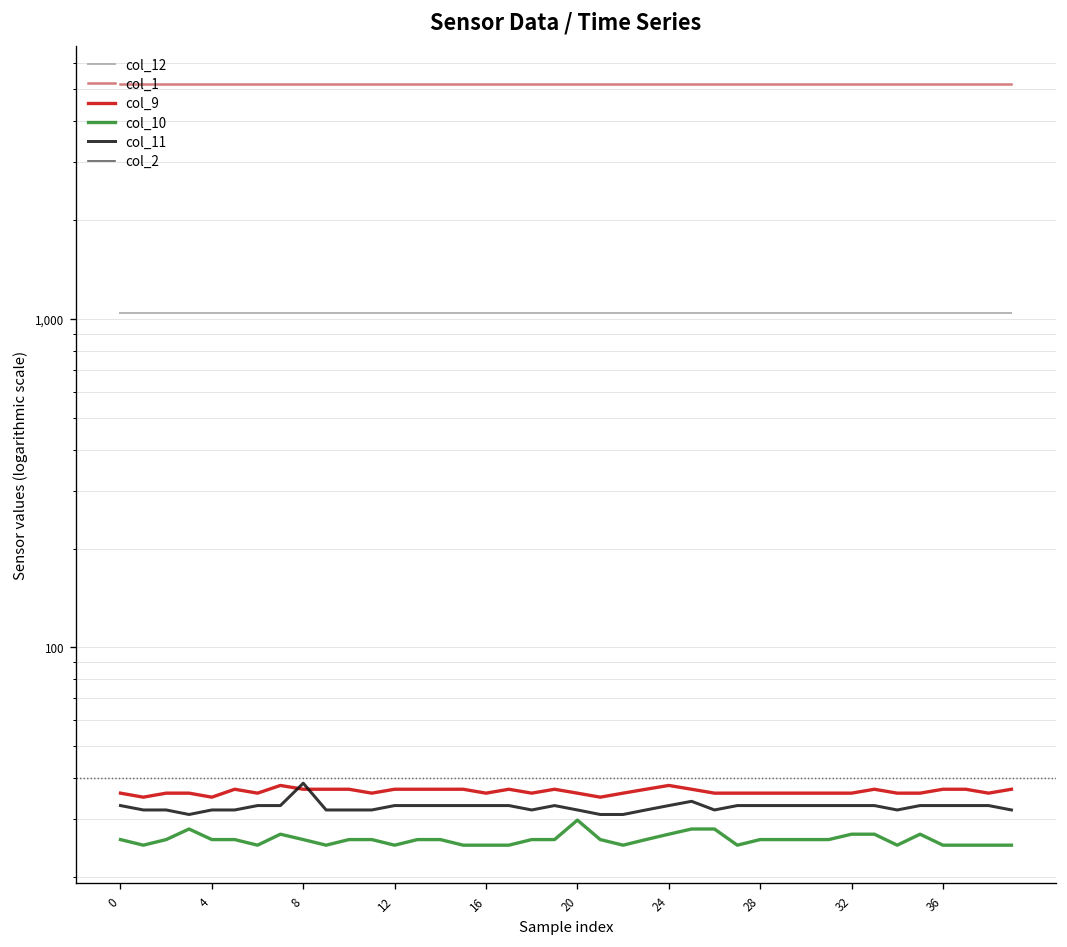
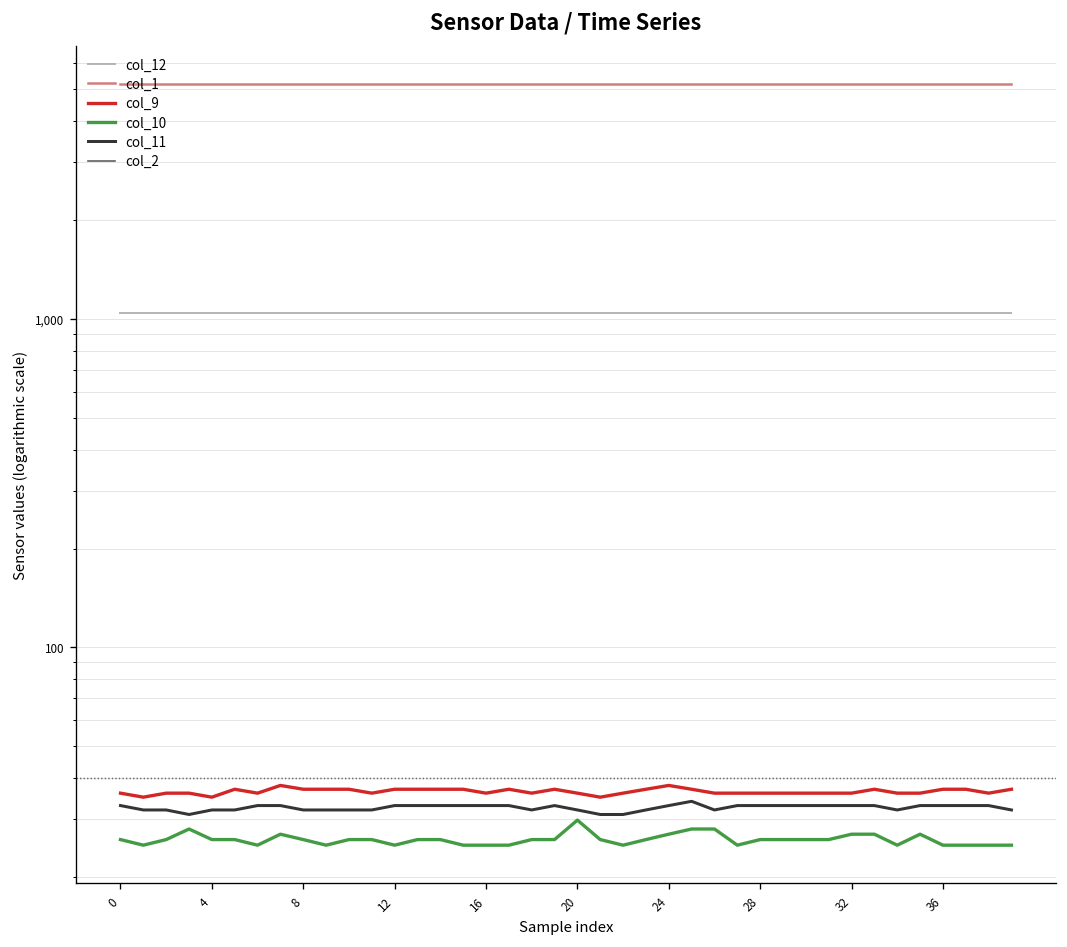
col_11, 8: 39 -> 32
